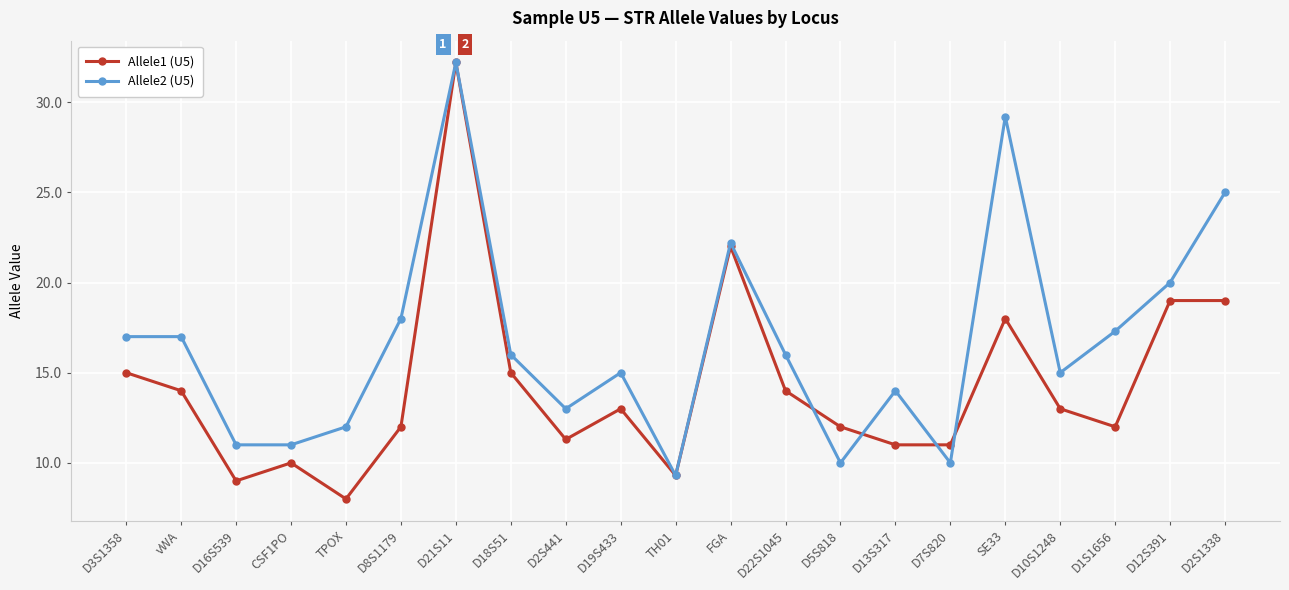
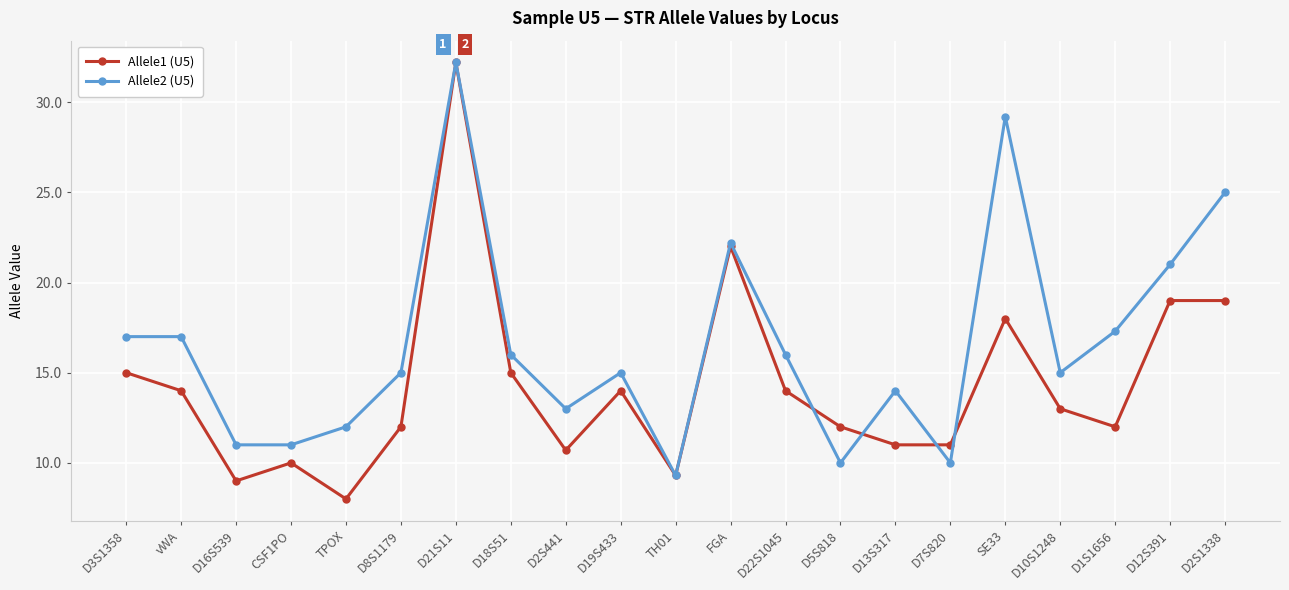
Allele2 (U5), D8S1179: 18 -> 15
Allele1 (U5), D2S441: 11.3 -> 10.7
Allele1 (U5), D19S433: 13 -> 14
Allele2 (U5), D12S391: 20 -> 21
